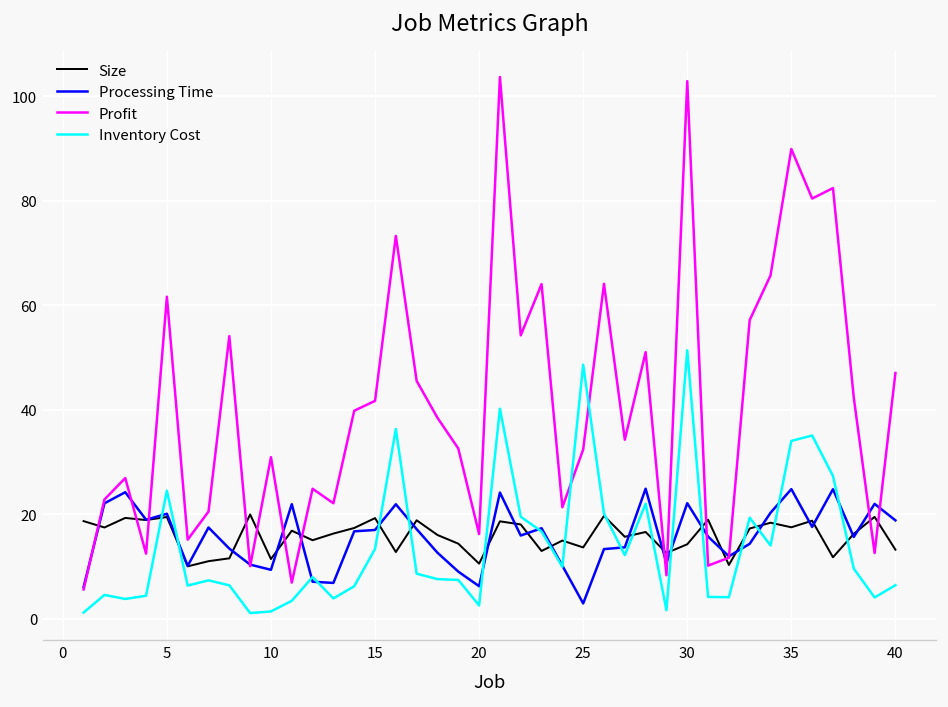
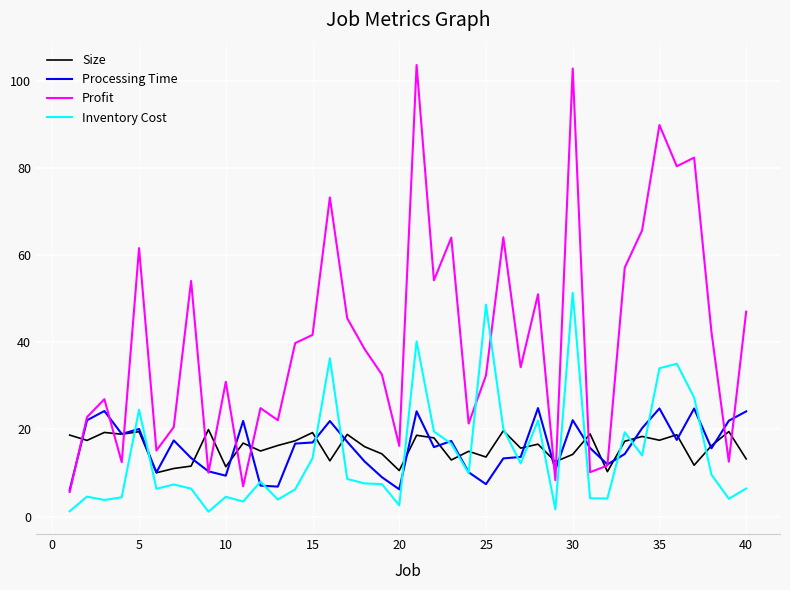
Inventory Cost, 10: 1 -> 5
Processing Time, 25: 3 -> 7
Processing Time, 40: 19 -> 24
